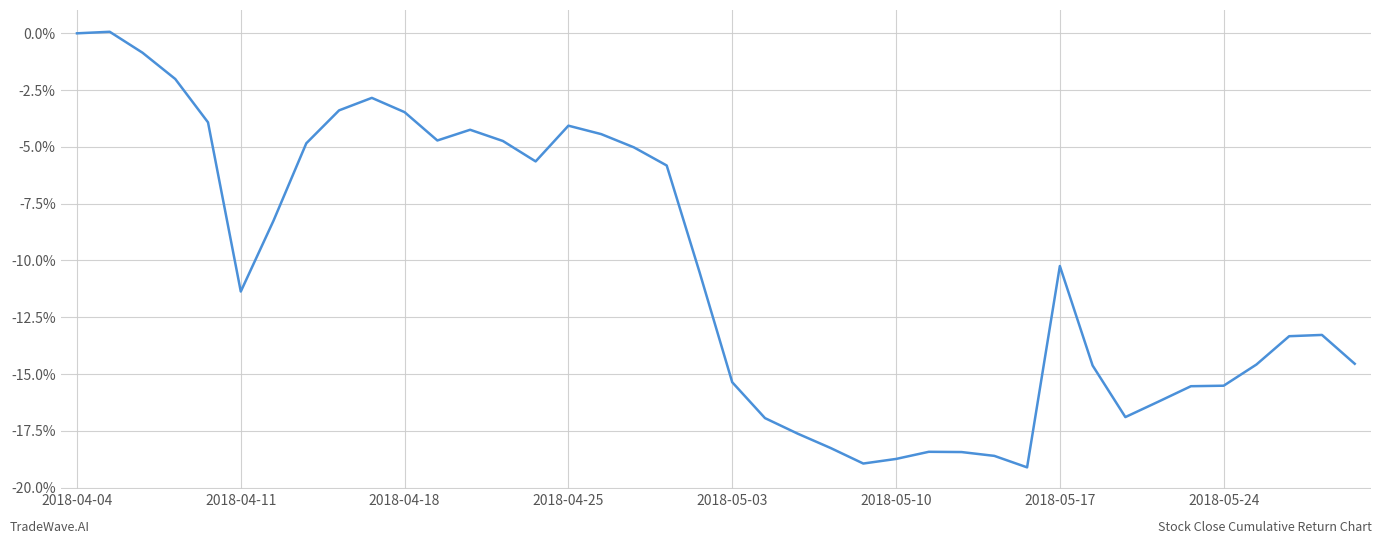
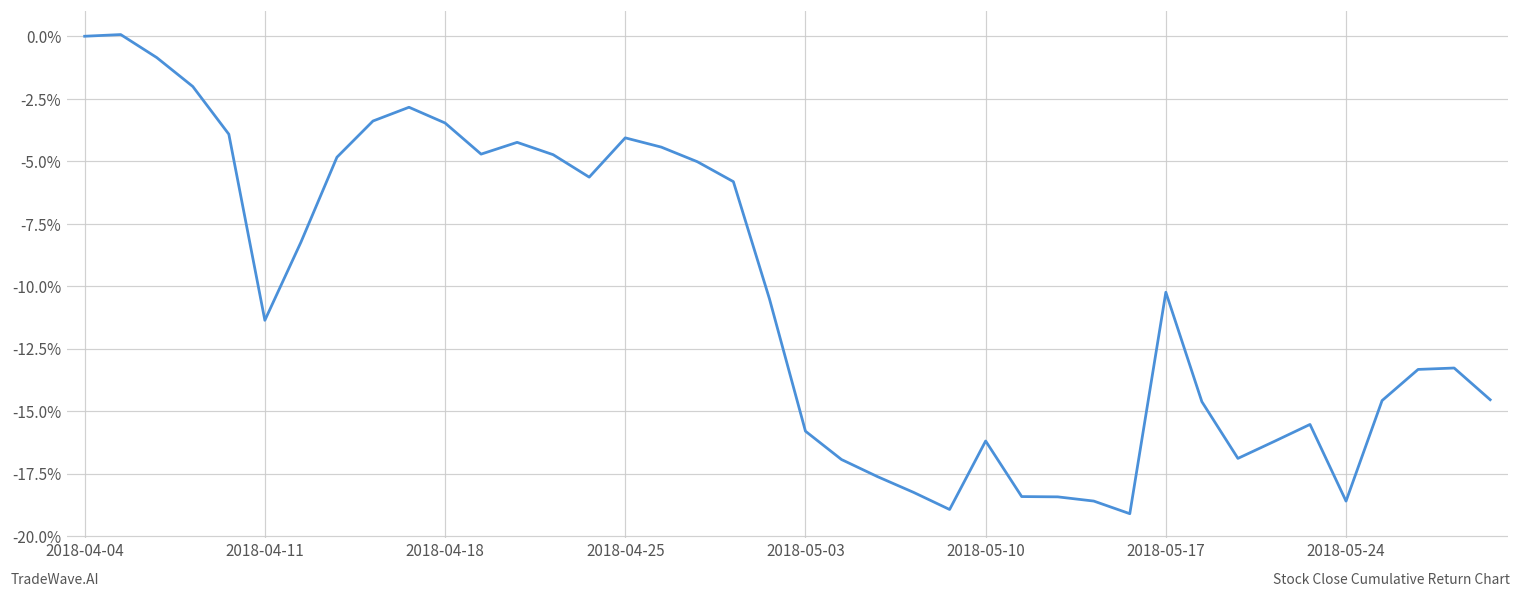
2018-05-03: -15.4% -> -15.8%
2018-05-10: -18.7% -> -16.2%
2018-05-24: -15.5% -> -18.6%
